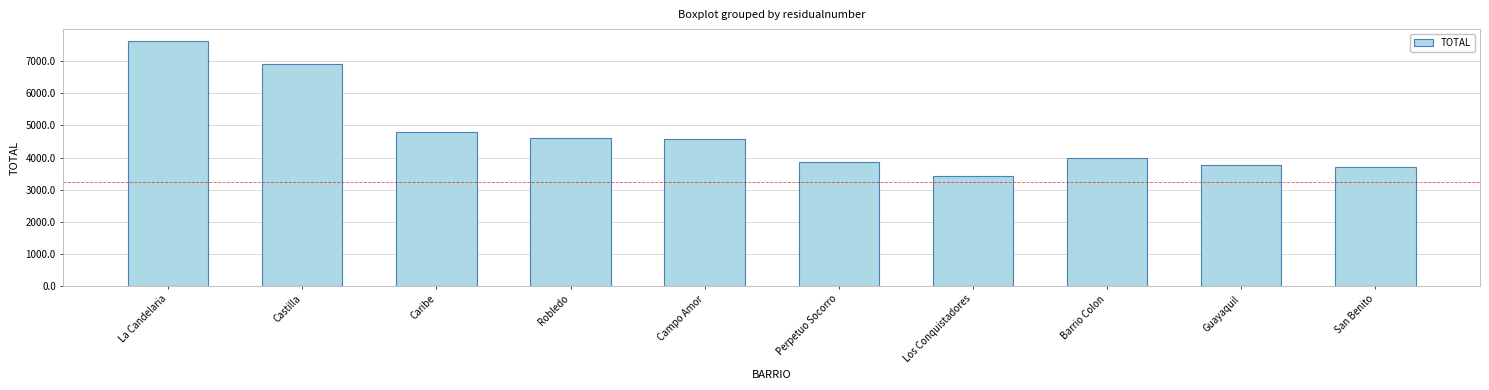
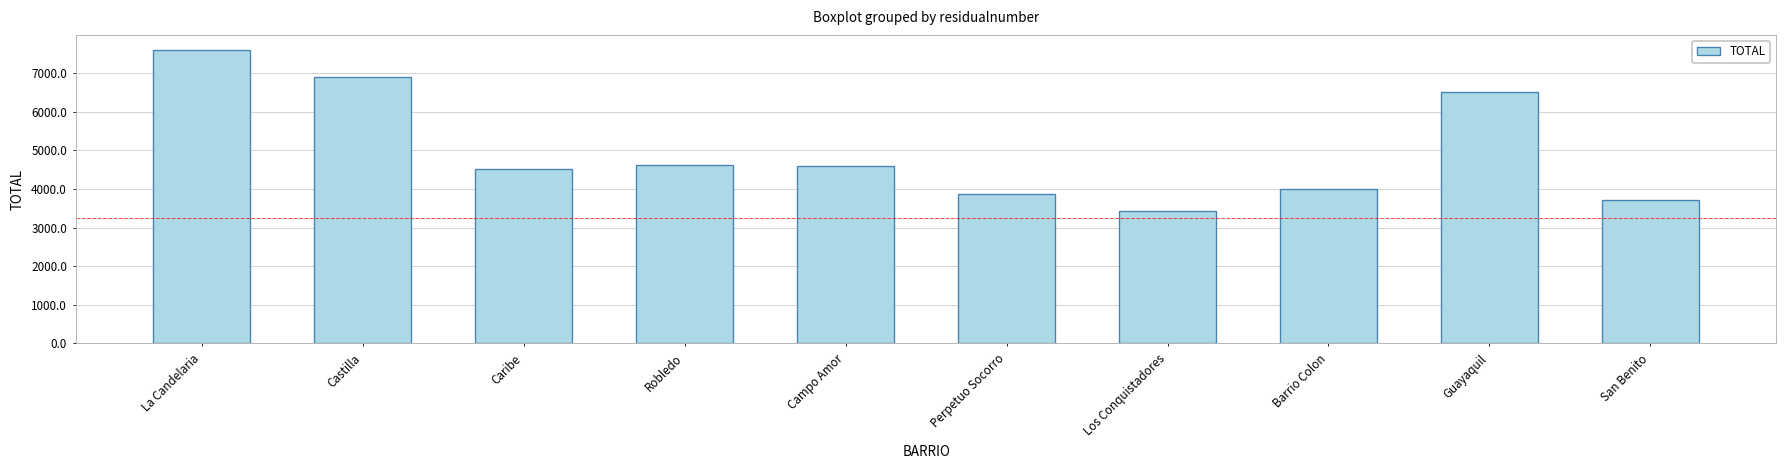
Caribe: 4800 -> 4500
Guayaquil: 3800 -> 6500
